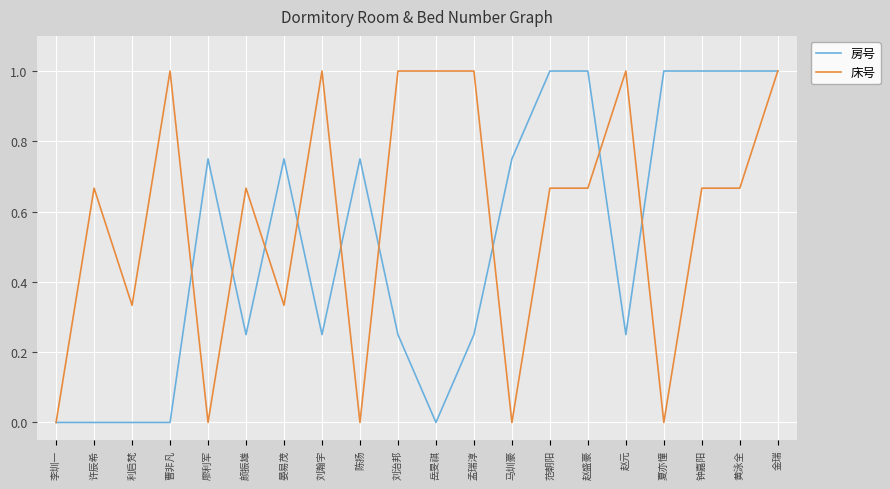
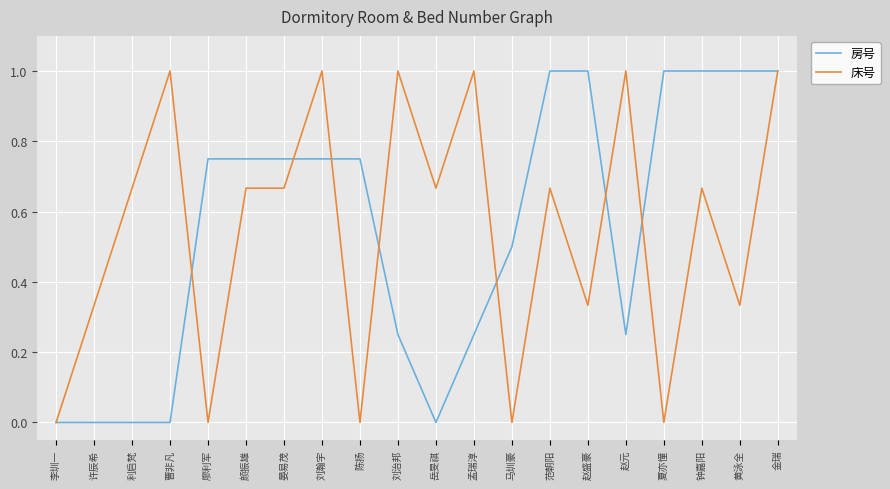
床号, 许辰希: 0.67 -> 0.33
床号, 利启梵: 0.33 -> 0.67
房号, 颜振雄: 0.25 -> 0.75
床号, 晏易茂: 0.33 -> 0.67
房号, 刘瀚宇: 0.25 -> 0.75
床号, 岳旻祺: 1.00 -> 0.67
房号, 马圳豪: 0.75 -> 0.50
床号, 赵盛豪: 0.67 -> 0.33
床号, 黄泳全: 0.67 -> 0.33
